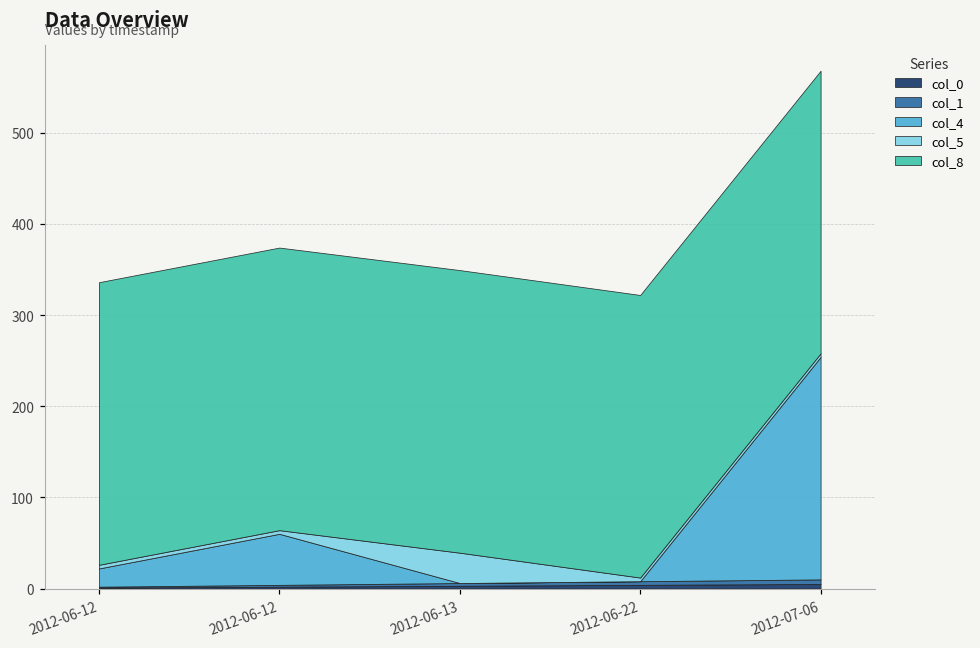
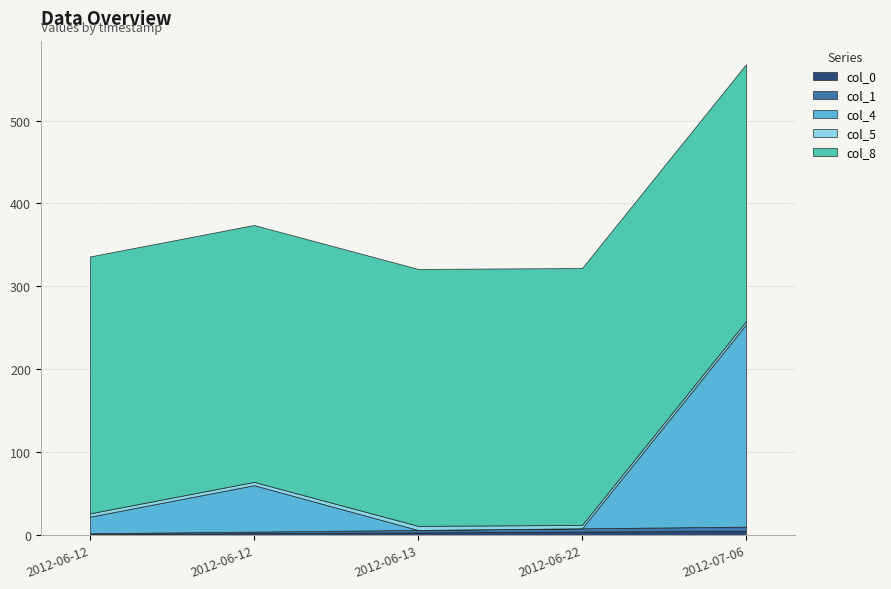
col_5, 2012-06-13: 30 -> 10
